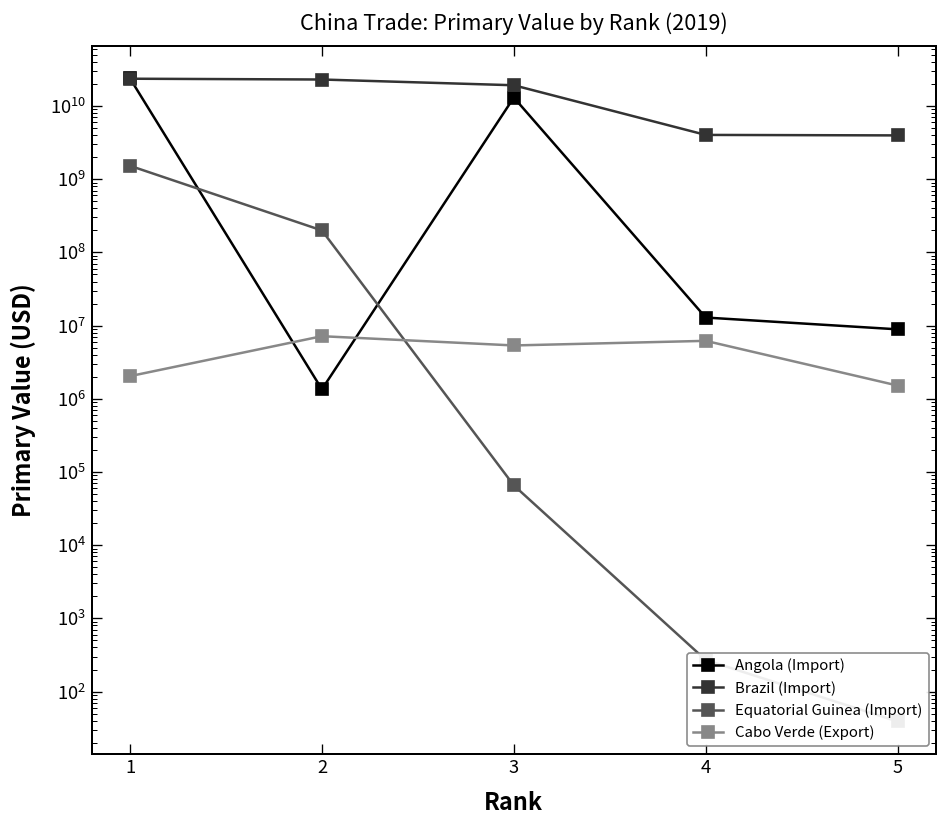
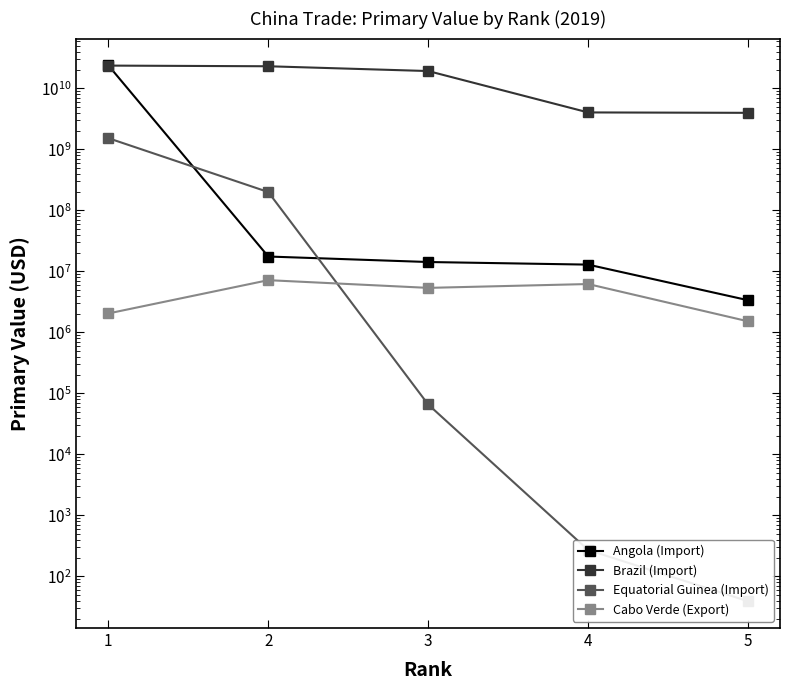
Angola (Import), 2: 1300000 -> 17000000
Angola (Import), 3: 13000000000 -> 14000000
Angola (Import), 5: 9000000 -> 3000000
